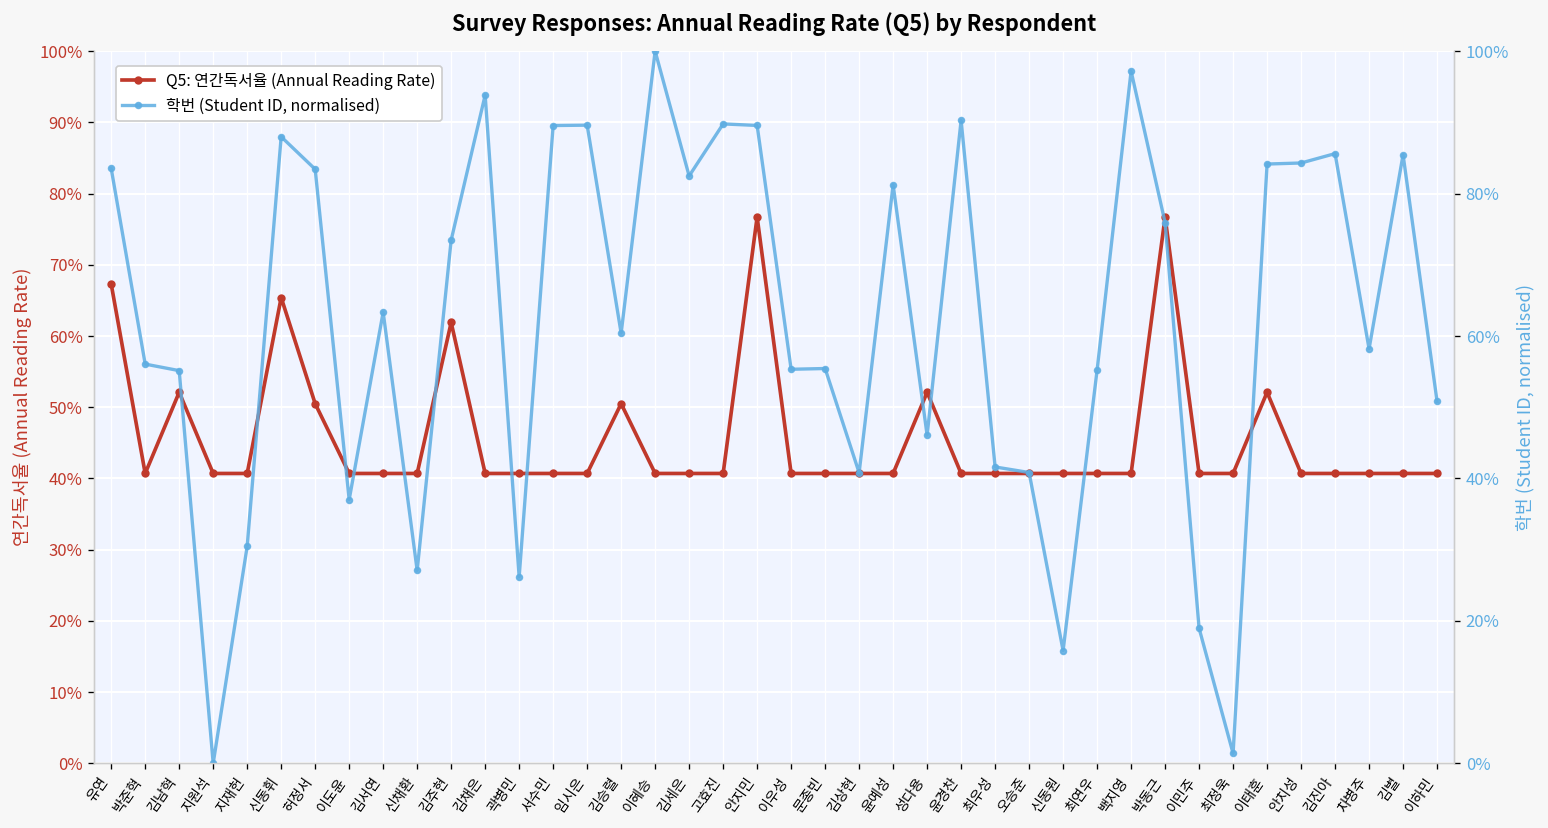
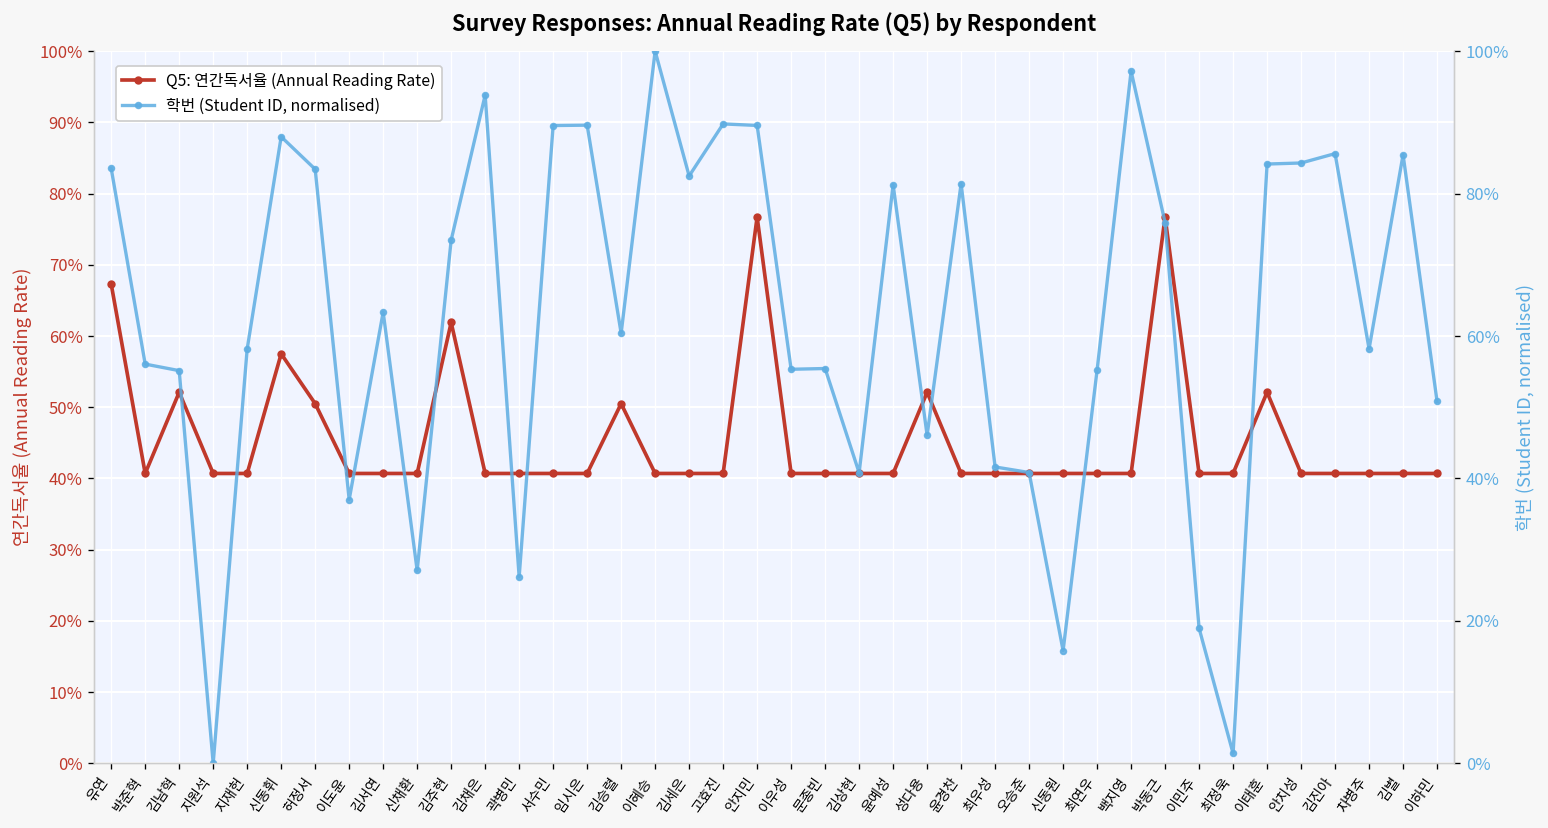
Q5: 연간독서율 (Annual Reading Rate), 신동휘: 65% -> 57%
학번 (Student ID, normalised), 지재헌: 30% -> 58%
학번 (Student ID, normalised), 윤경찬: 90% -> 81%
